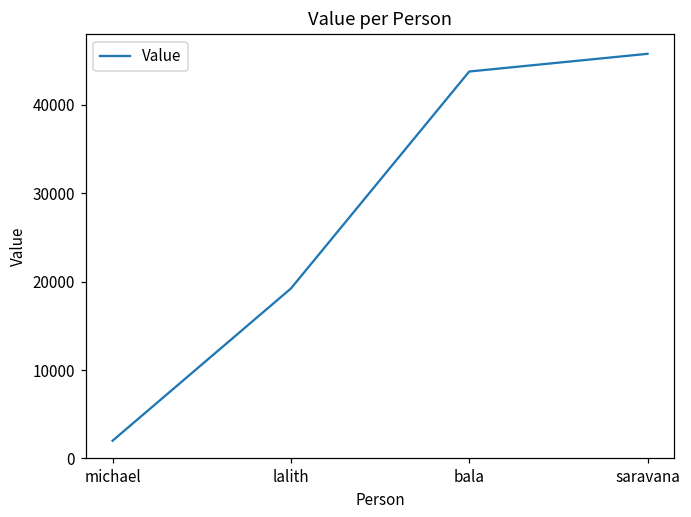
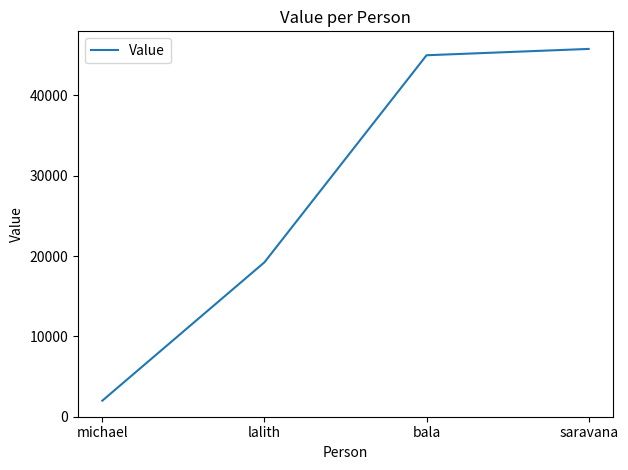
bala: 44000 -> 45000
